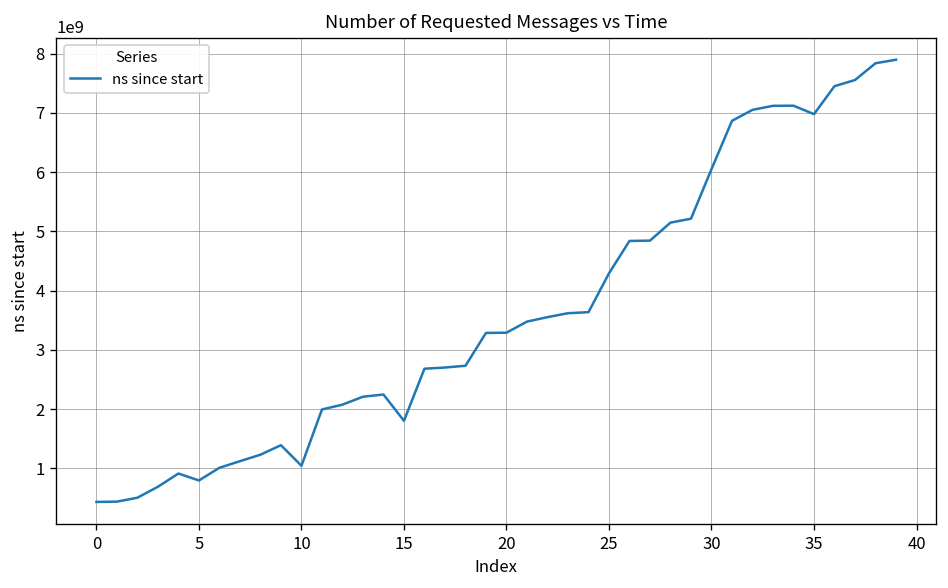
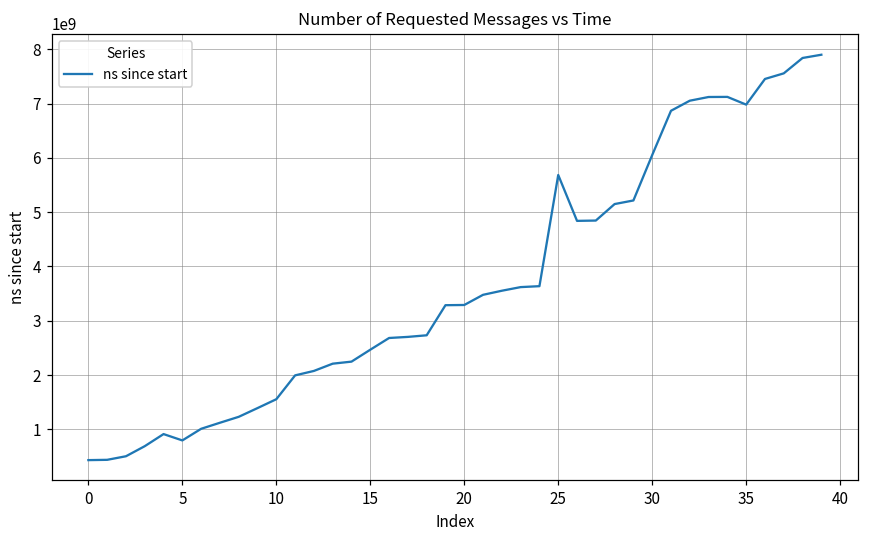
10: 1000000000 -> 1600000000
15: 1800000000 -> 2500000000
25: 4300000000 -> 5700000000
